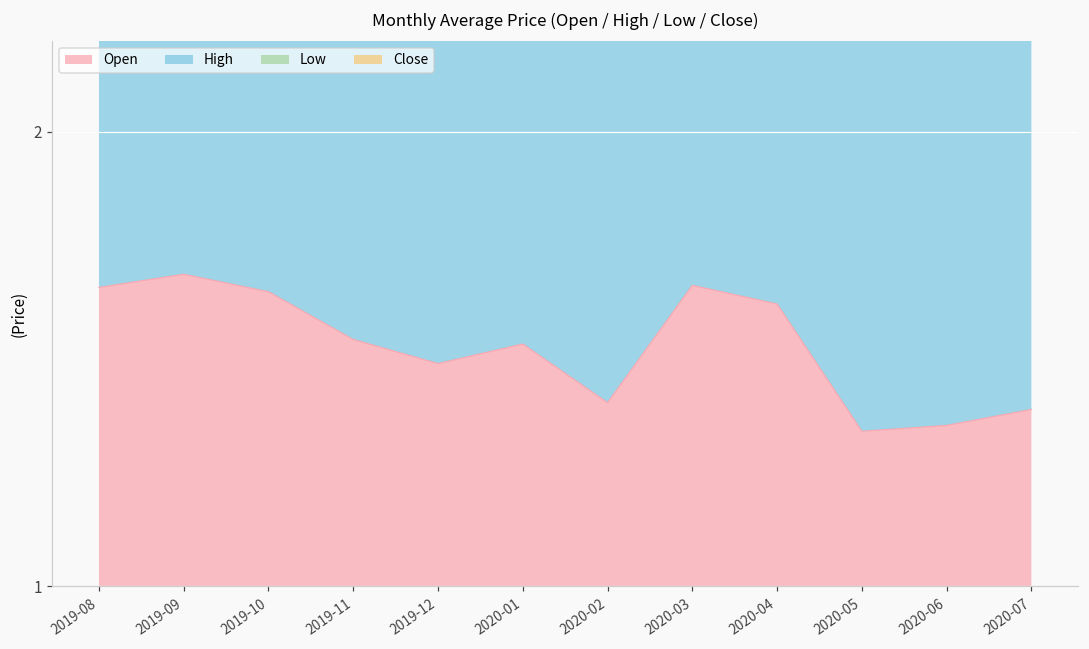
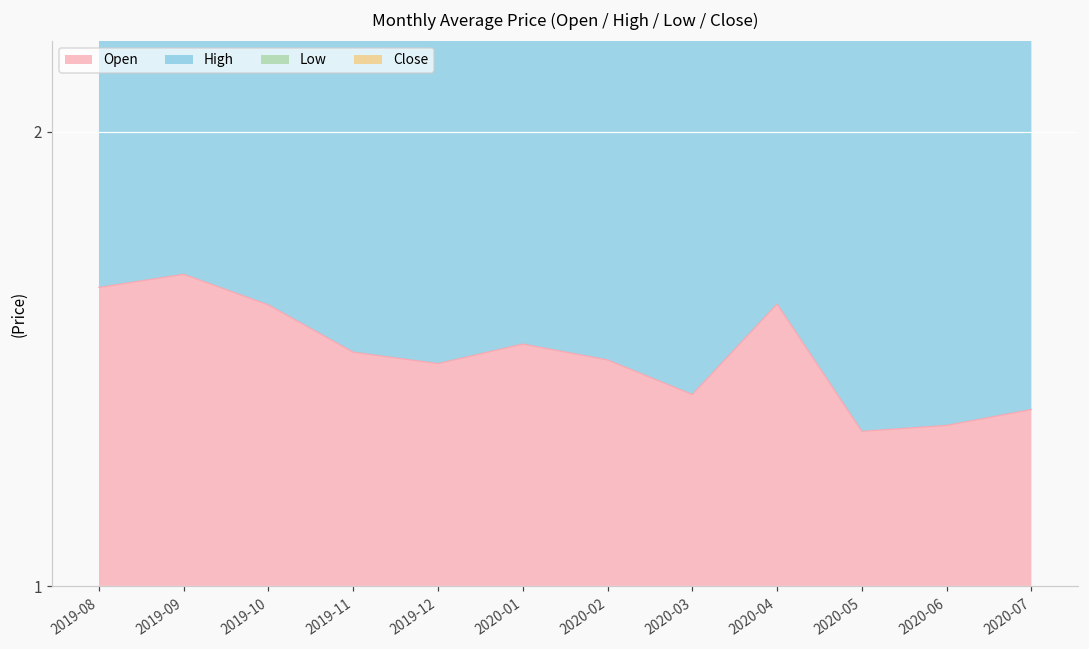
Open, 2019-10: 1.65 -> 1.62
Open, 2019-11: 1.54 -> 1.52
Open, 2020-02: 1.40 -> 1.50
Open, 2020-03: 1.66 -> 1.42
